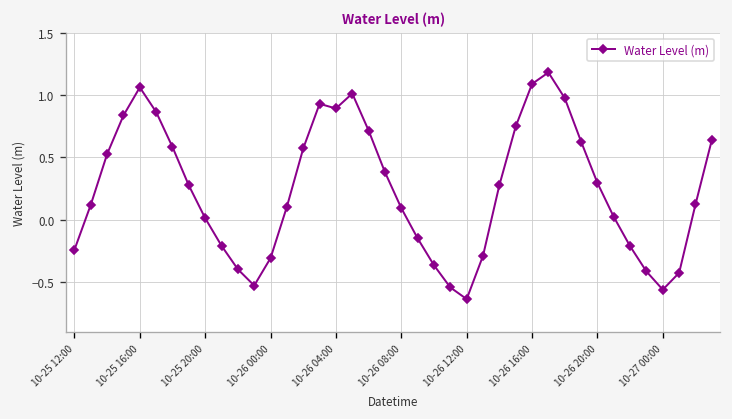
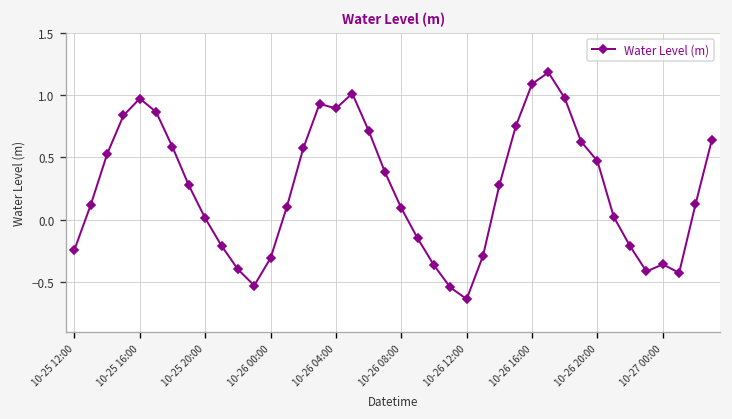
10-25 16:00: 1.06 -> 0.97
10-26 20:00: 0.30 -> 0.47
10-27 00:00: -0.56 -> -0.36
